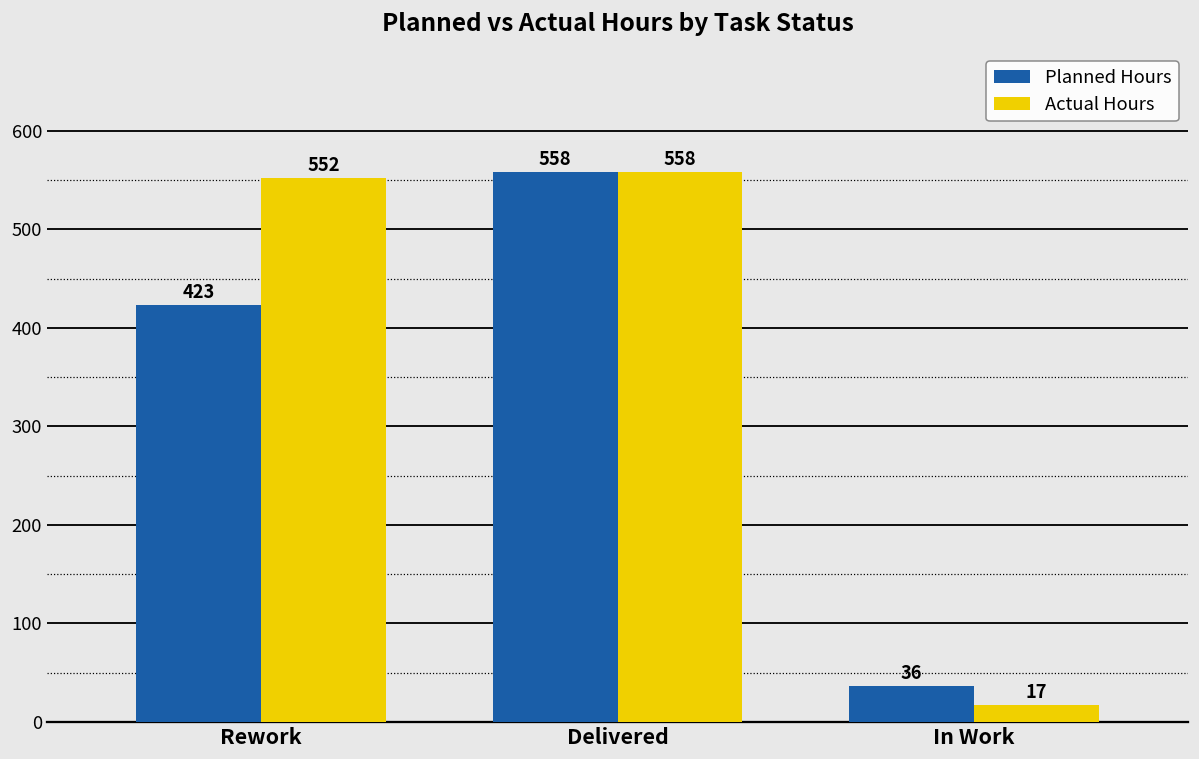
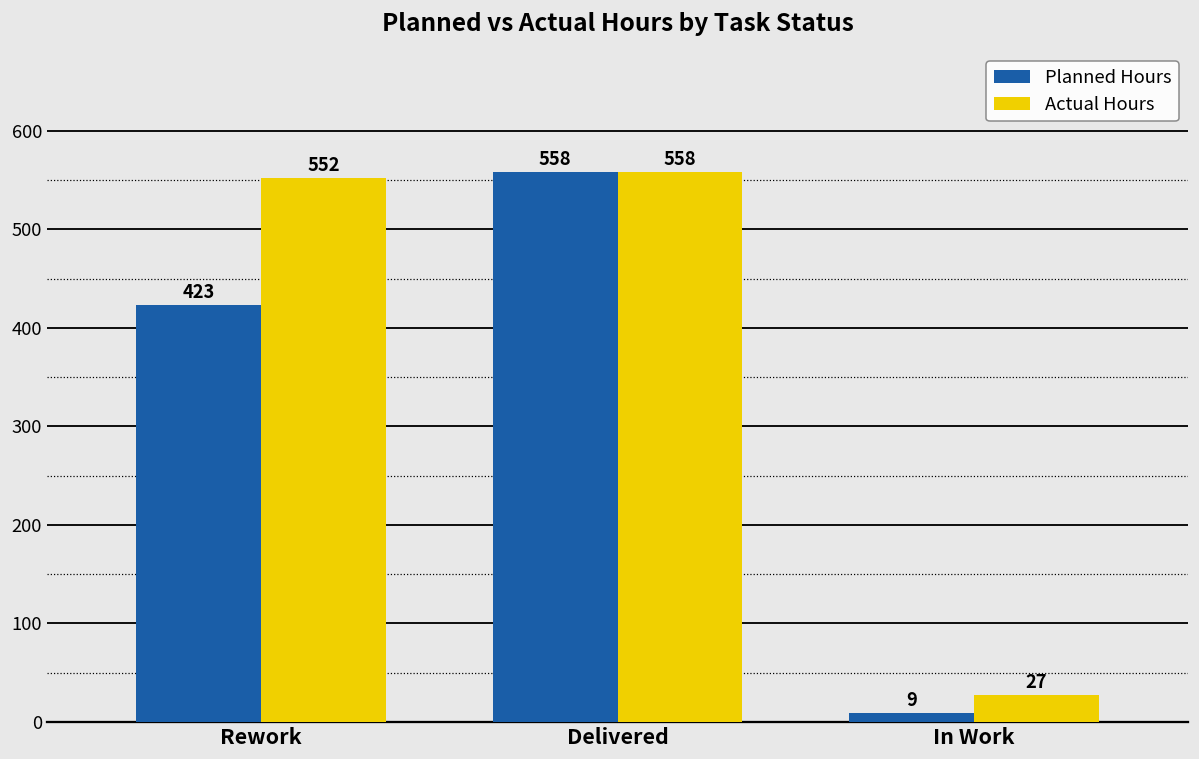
Planned Hours, In Work: 36 -> 9
Actual Hours, In Work: 17 -> 27
